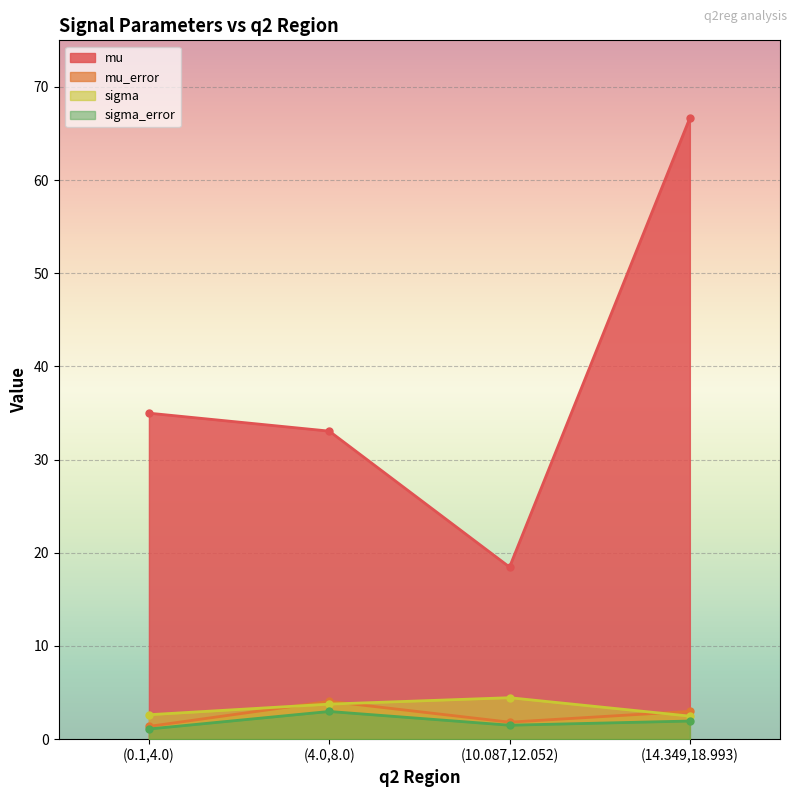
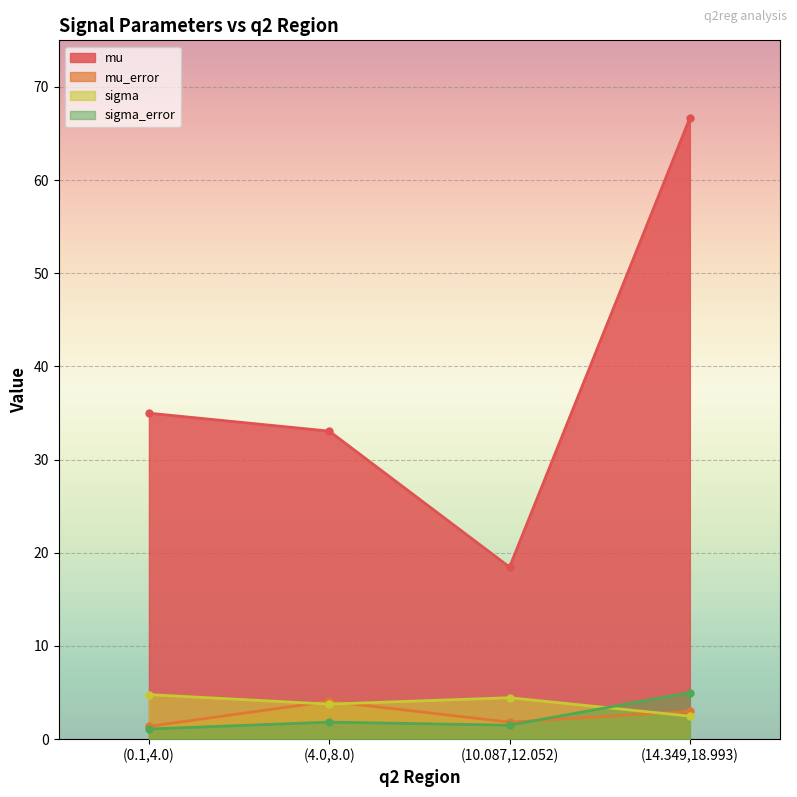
sigma, (0.1,4.0): 3 -> 5
sigma_error, (4.0,8.0): 3 -> 2
sigma_error, (14.349,18.993): 2 -> 5
